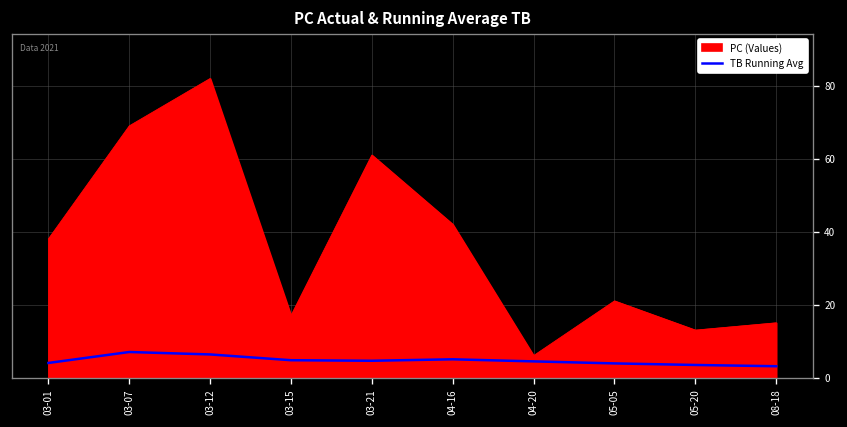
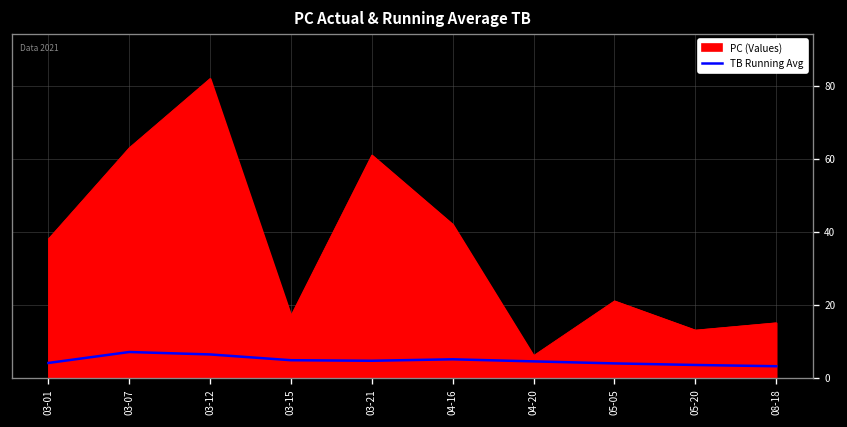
PC (Values), 03-07: 69 -> 63
